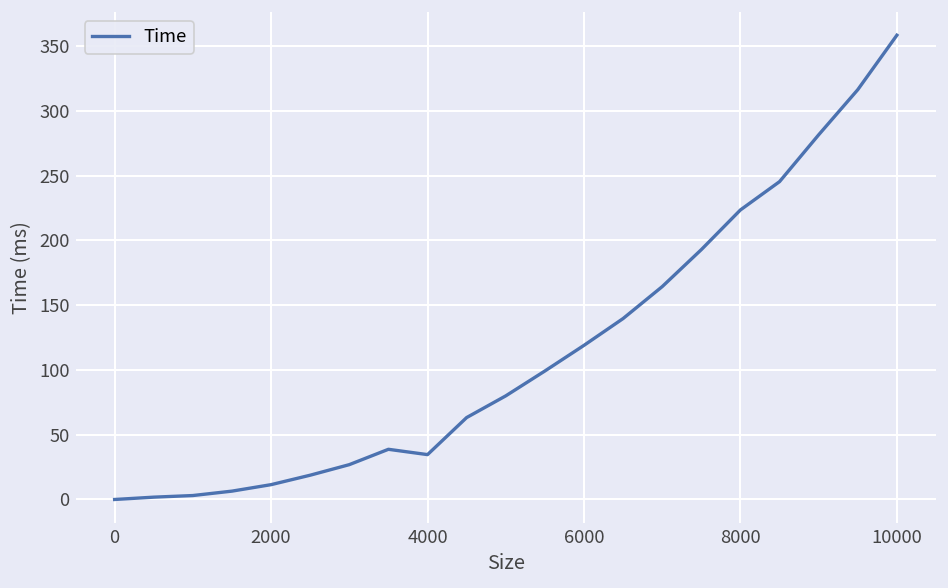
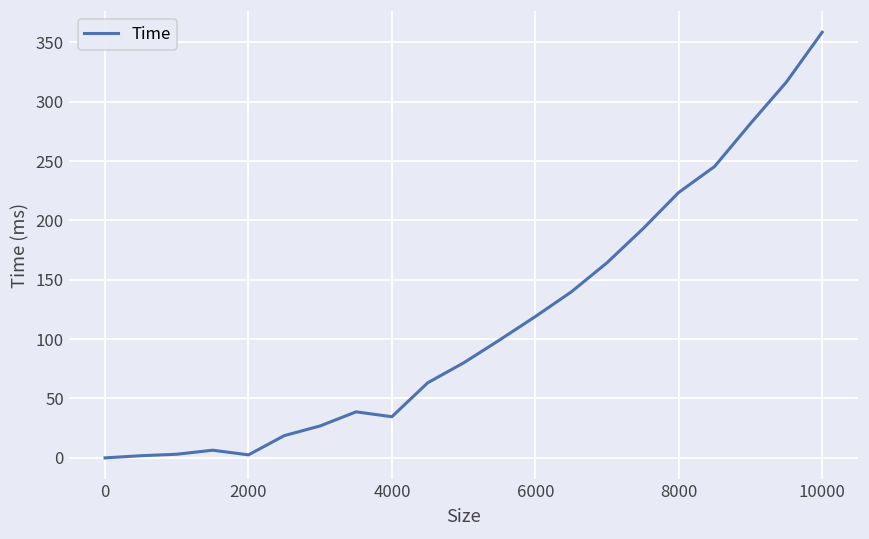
2000: 11 -> 3
